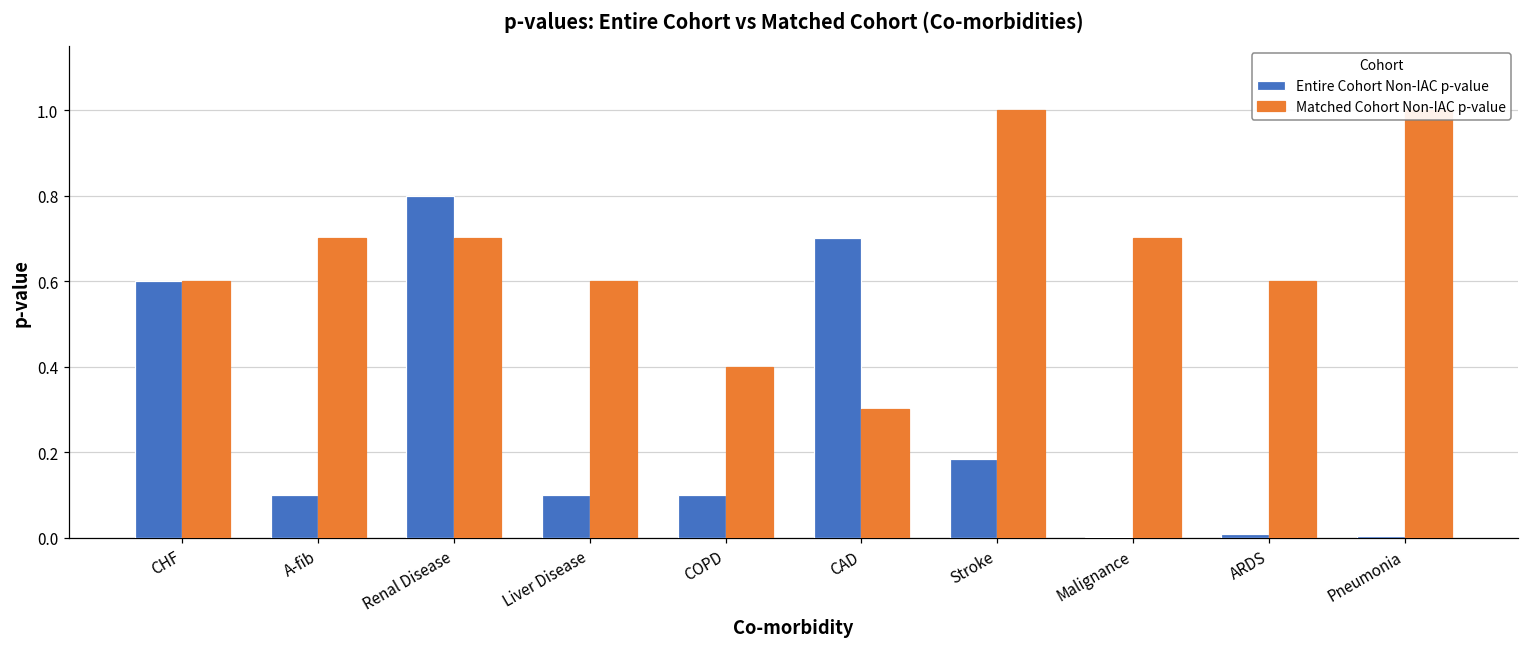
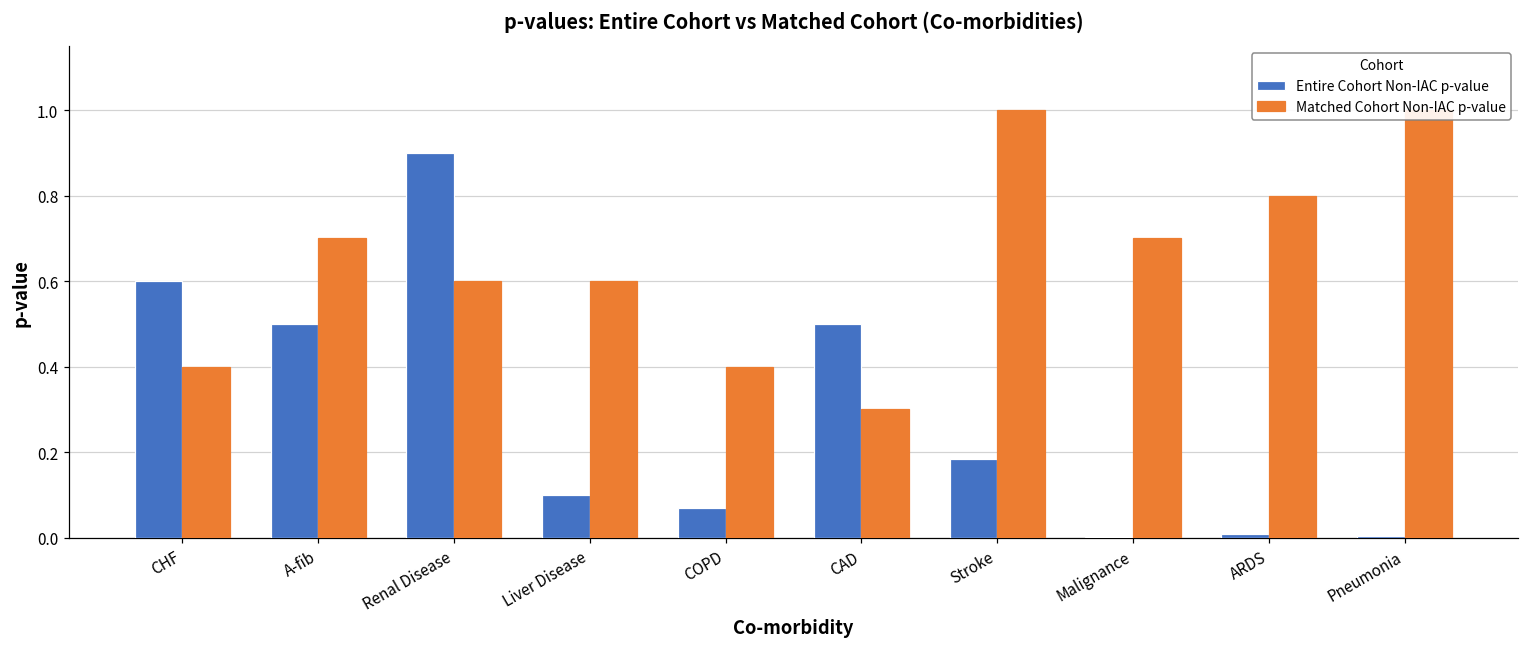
Matched Cohort Non-IAC p-value, CHF: 0.6 -> 0.4
Entire Cohort Non-IAC p-value, A-fib: 0.1 -> 0.5
Entire Cohort Non-IAC p-value, Renal Disease: 0.8 -> 0.9
Matched Cohort Non-IAC p-value, Renal Disease: 0.7 -> 0.6
Entire Cohort Non-IAC p-value, COPD: 0.10 -> 0.07
Entire Cohort Non-IAC p-value, CAD: 0.7 -> 0.5
Matched Cohort Non-IAC p-value, ARDS: 0.6 -> 0.8
